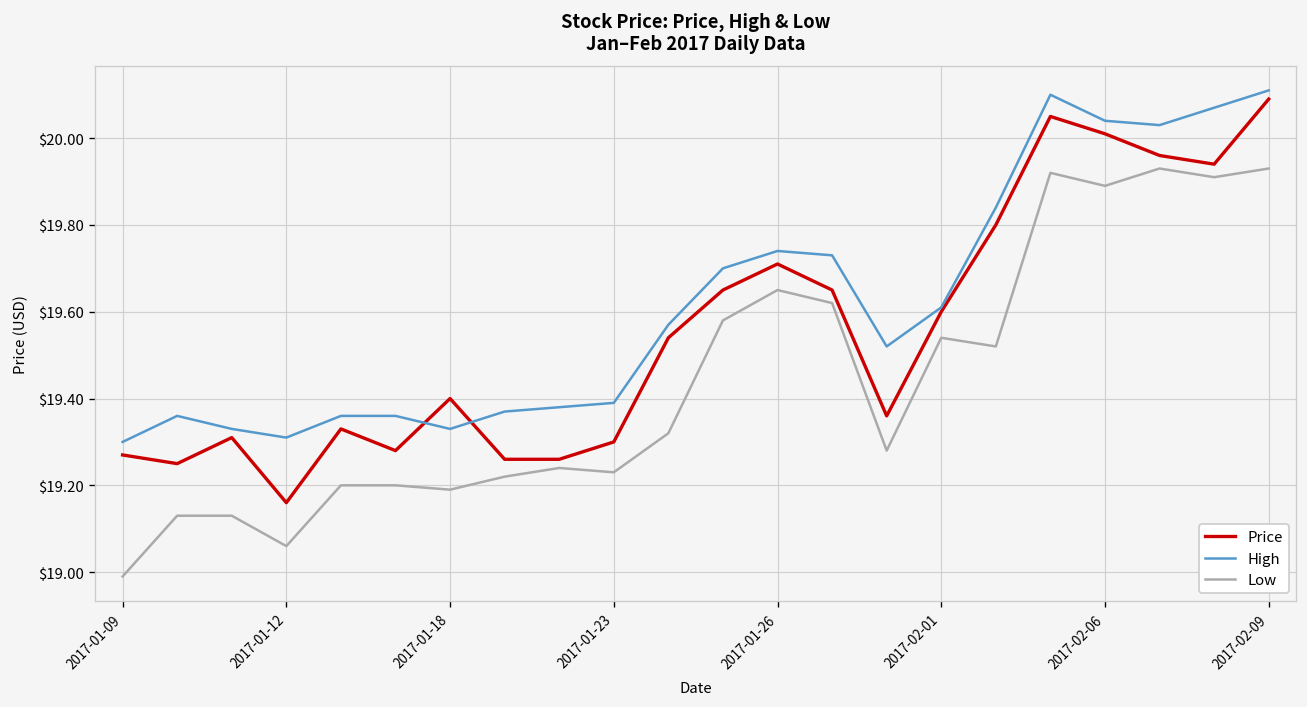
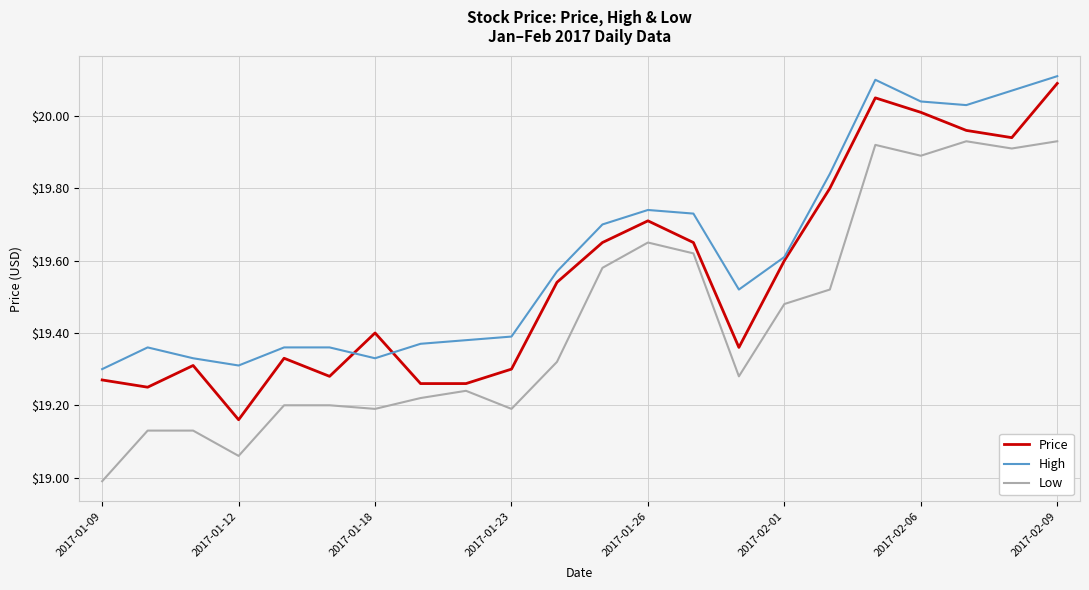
Low, 2017-01-23: $19.23 -> $19.19
Low, 2017-02-01: $19.54 -> $19.48
